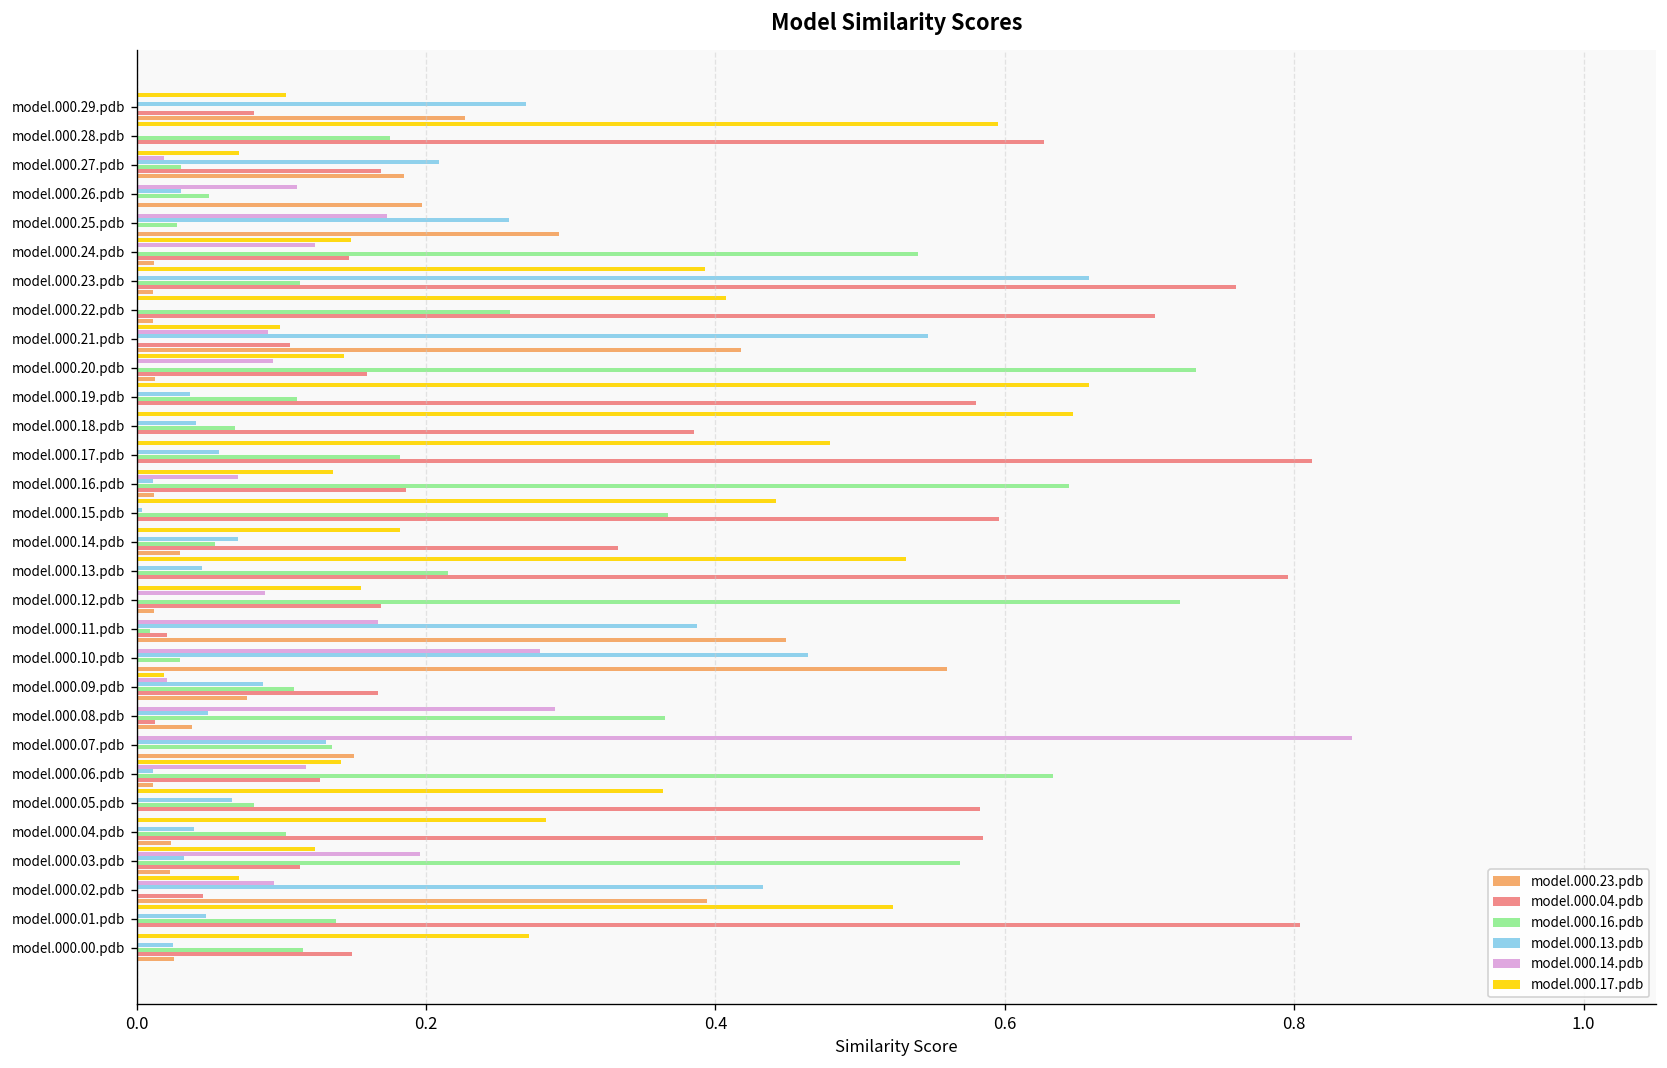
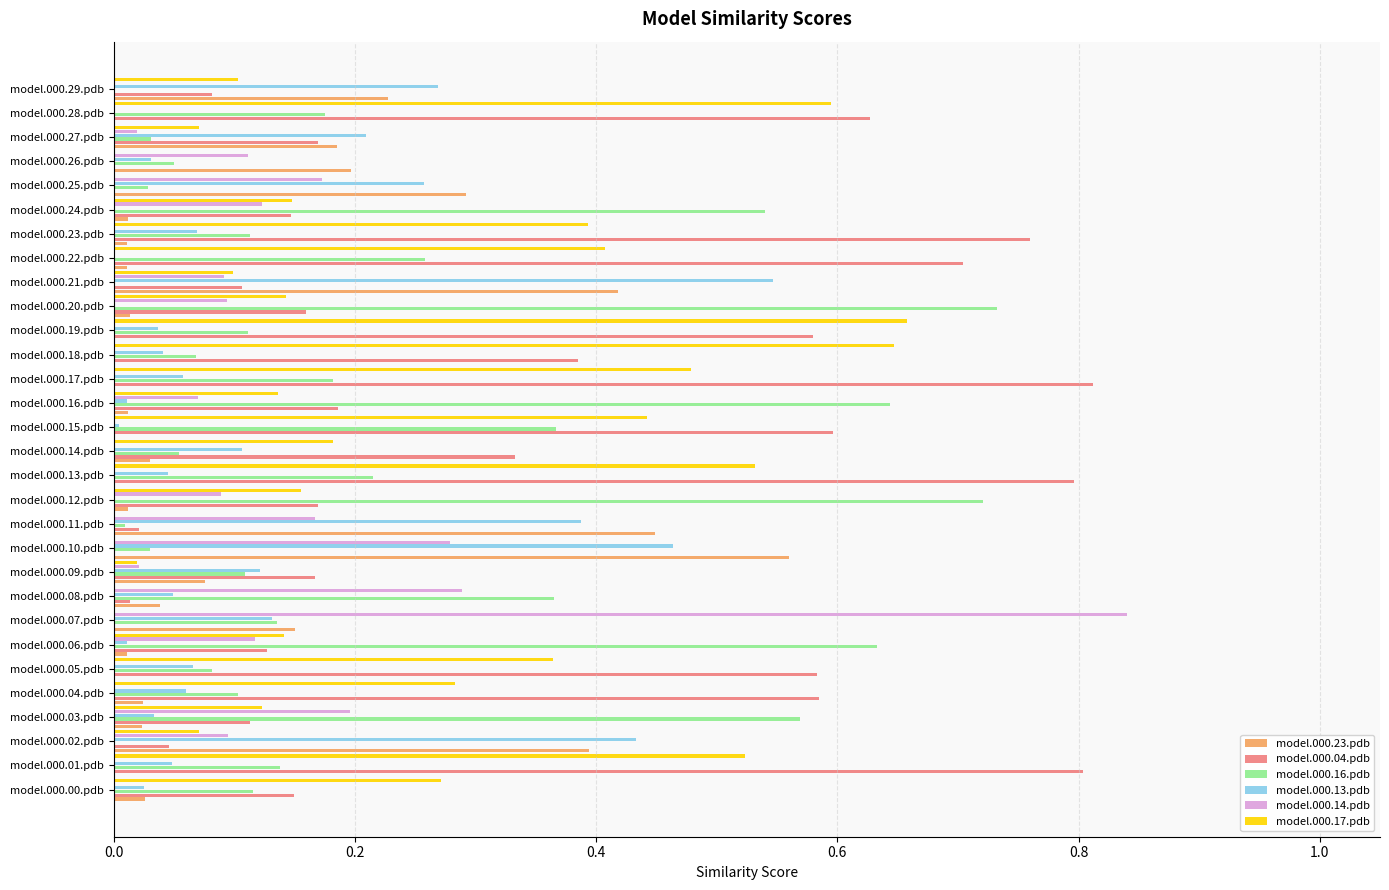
model.000.13.pdb, model.000.23.pdb: 0.658 -> 0.069
model.000.13.pdb, model.000.14.pdb: 0.070 -> 0.106
model.000.13.pdb, model.000.09.pdb: 0.087 -> 0.121
model.000.13.pdb, model.000.04.pdb: 0.04 -> 0.06
